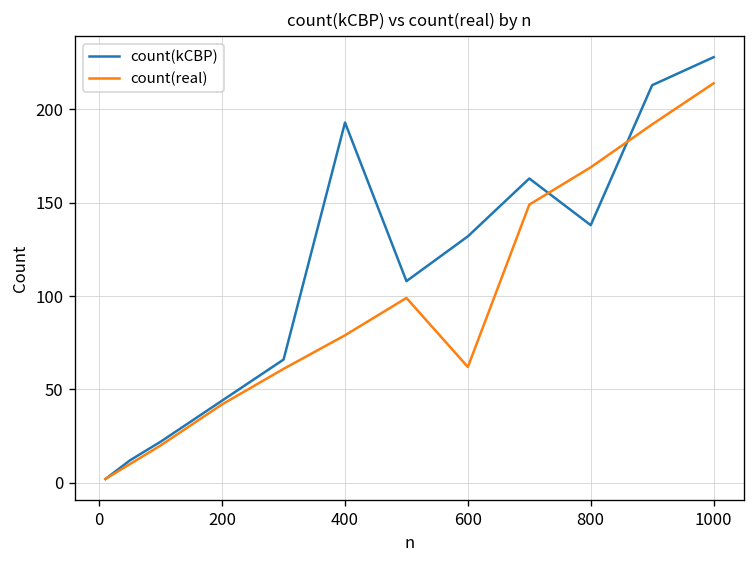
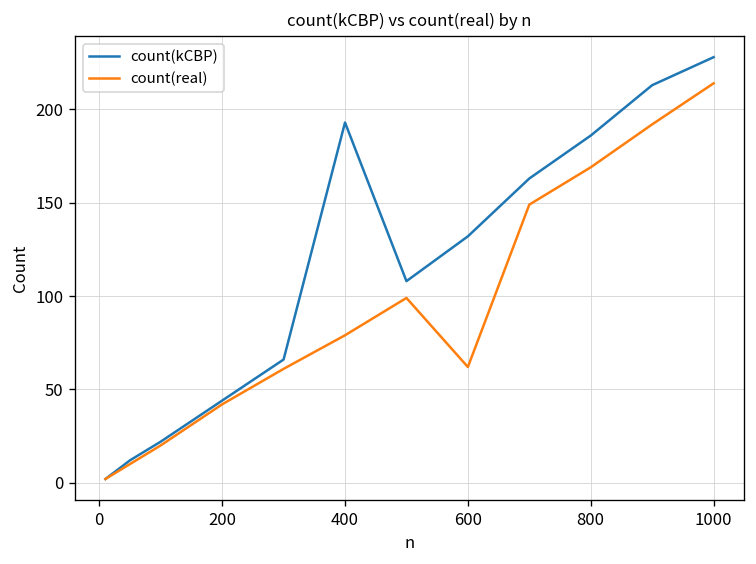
count(kCBP), 800: 138 -> 186
